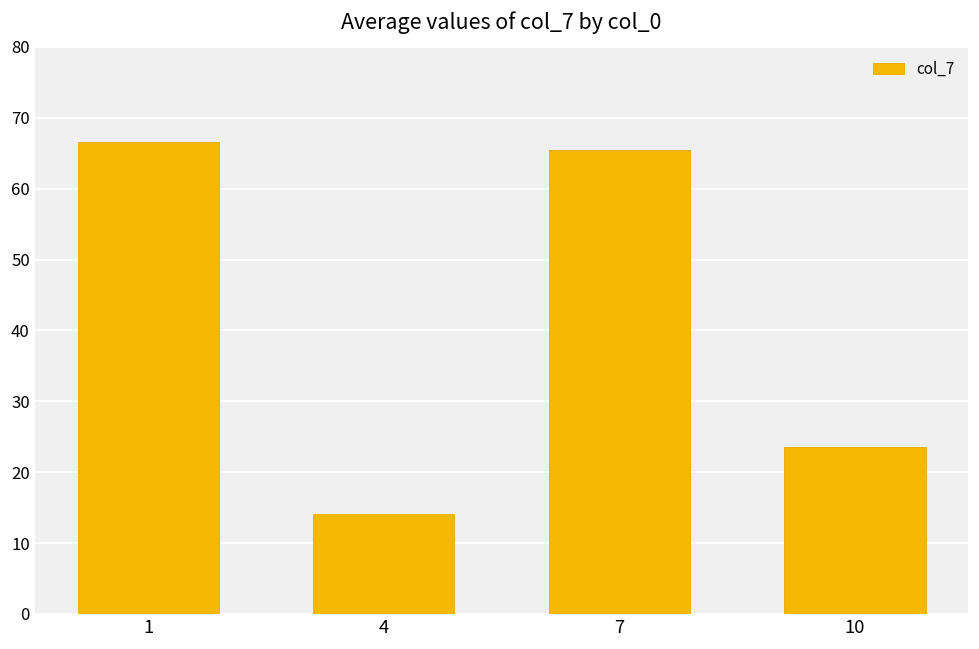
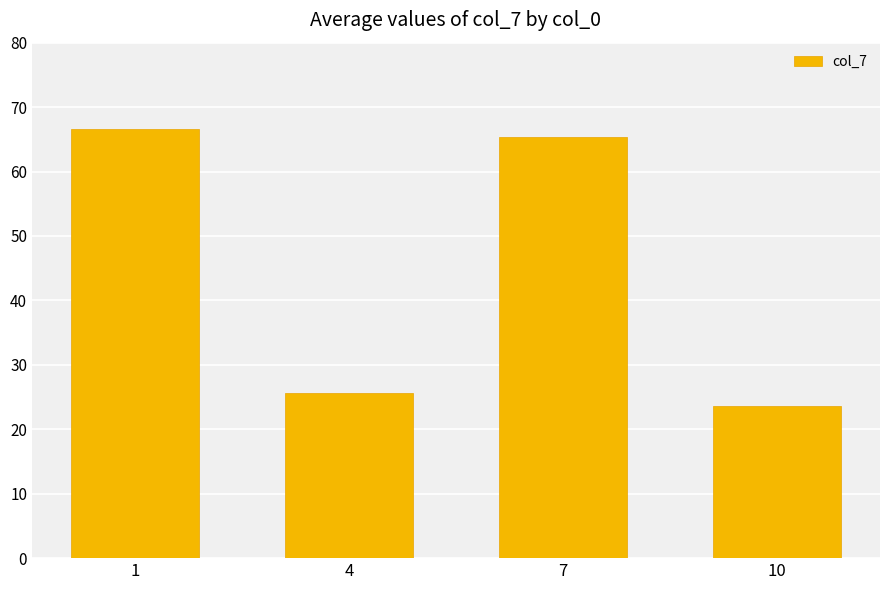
4: 14 -> 26
